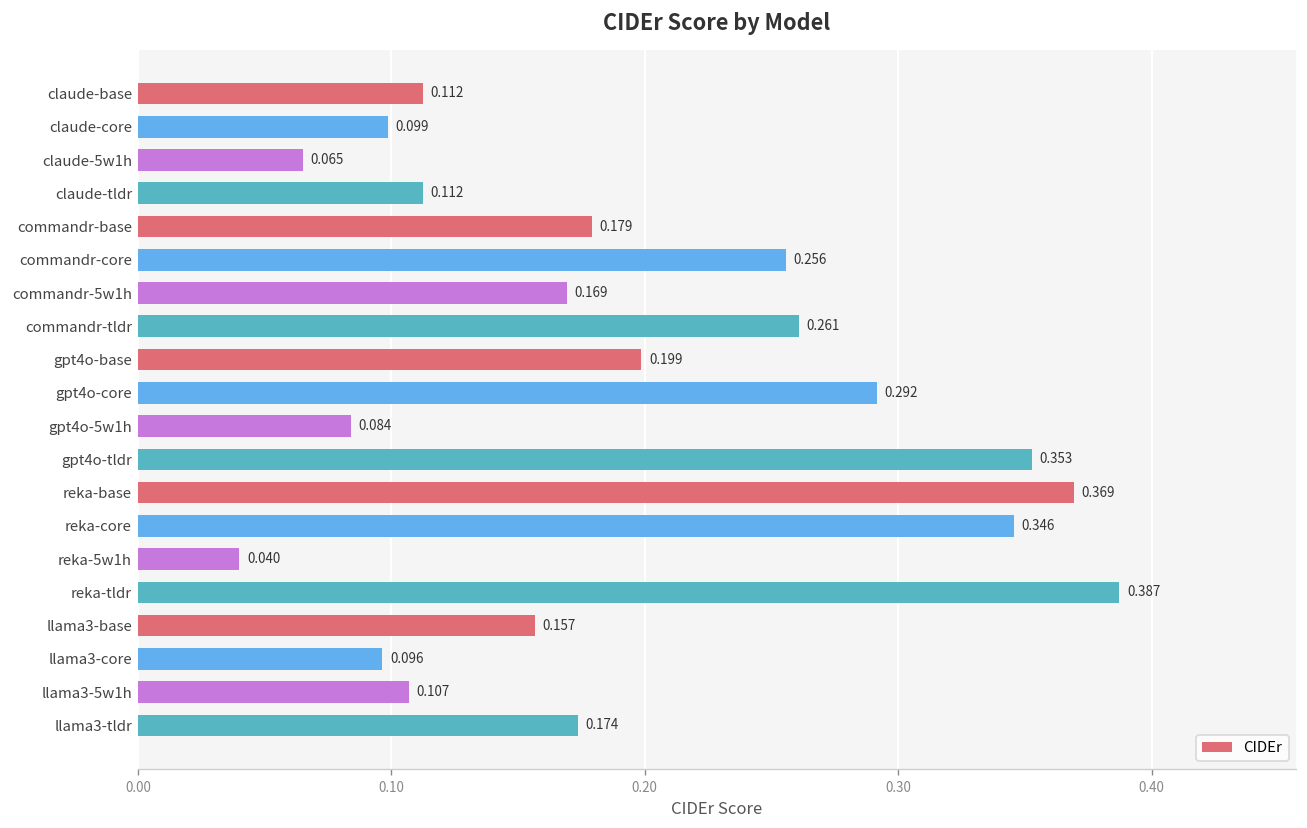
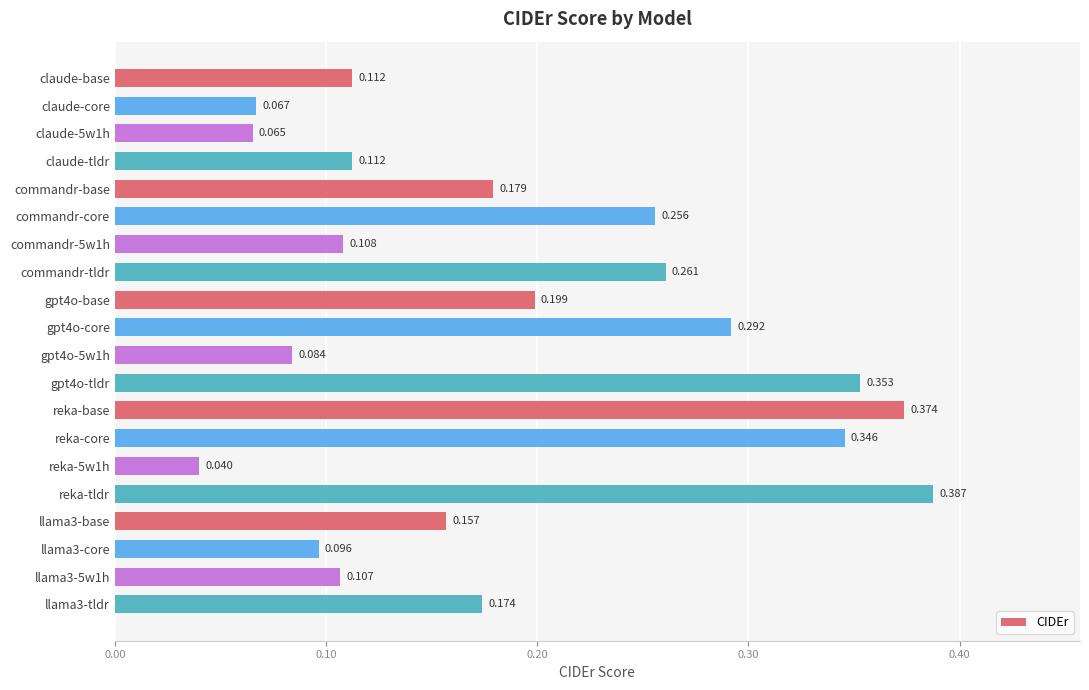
claude-core: 0.099 -> 0.067
commandr-5w1h: 0.169 -> 0.108
reka-base: 0.369 -> 0.374
